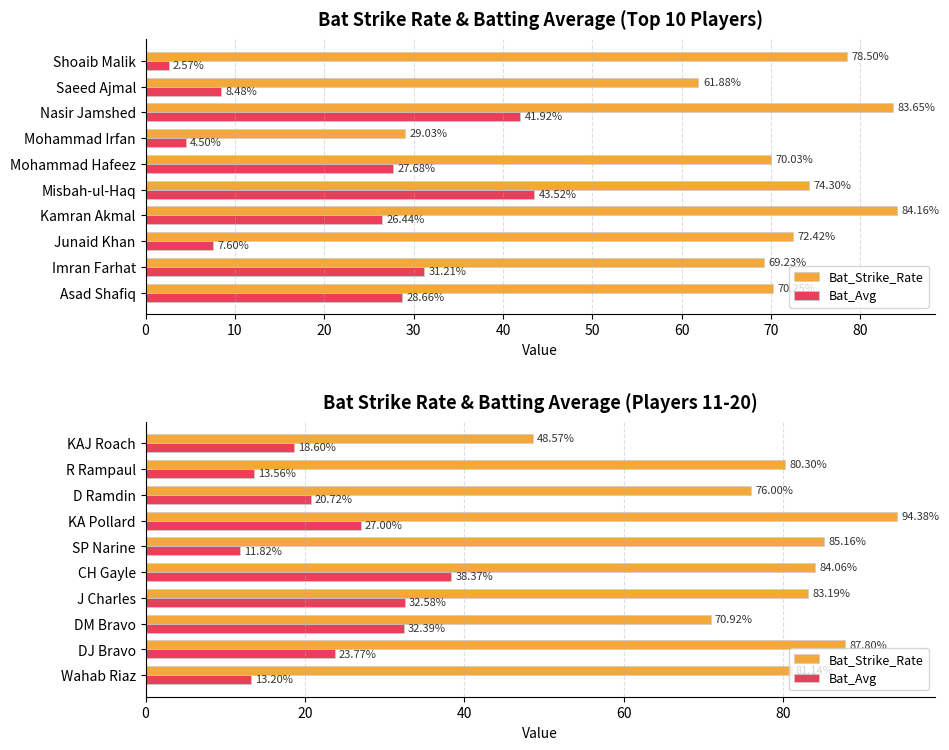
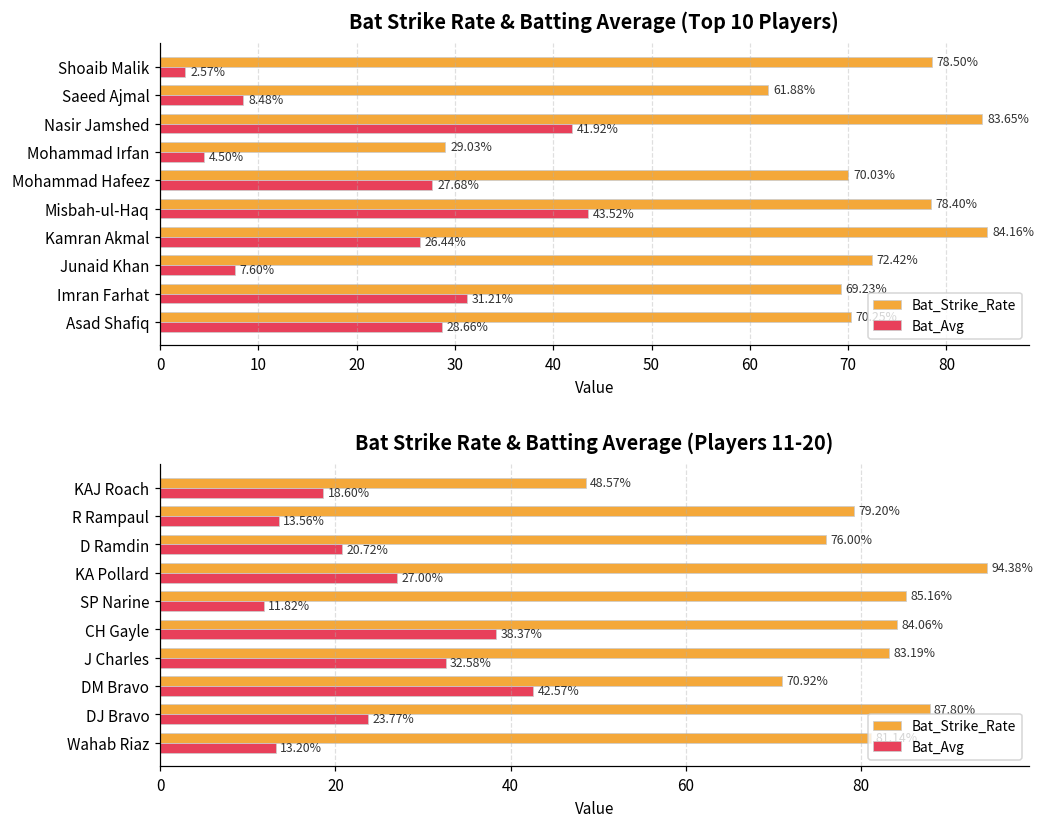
Bat Strike Rate & Batting Average (Top 10 Players), Bat_Strike_Rate, Misbah-ul-Haq: 74.30% -> 78.40%
Bat Strike Rate & Batting Average (Players 11-20), Bat_Strike_Rate, R Rampaul: 80.30% -> 79.20%
Bat Strike Rate & Batting Average (Players 11-20), Bat_Avg, DM Bravo: 32.39% -> 42.57%
